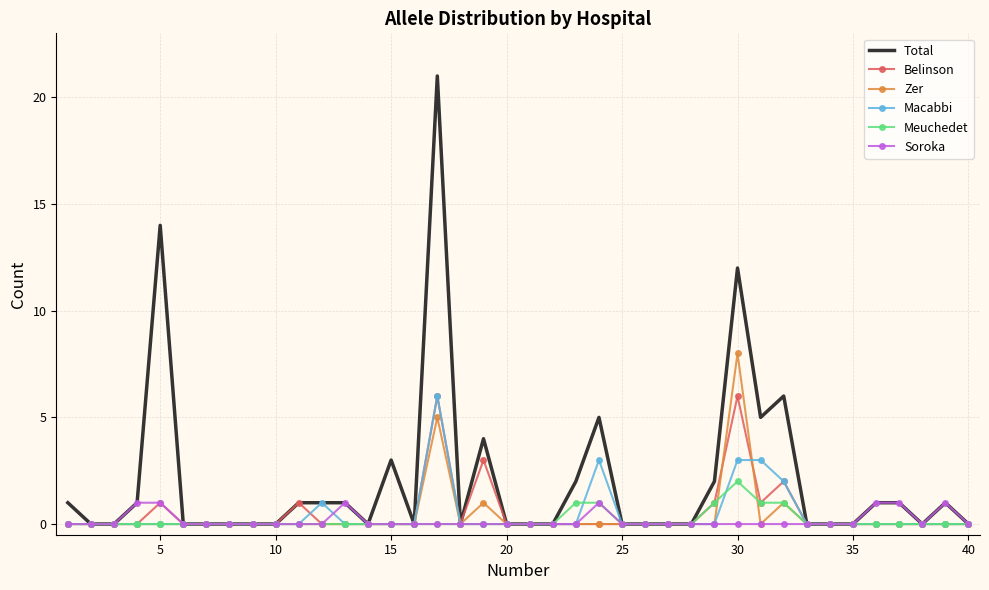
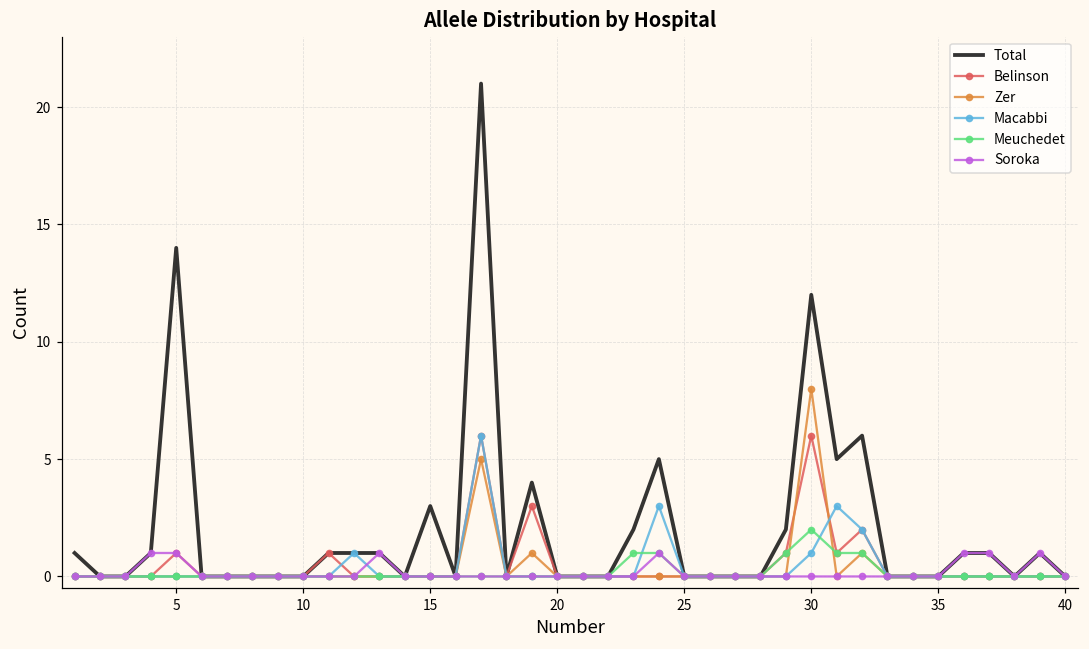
Macabbi, 30: 3 -> 1
